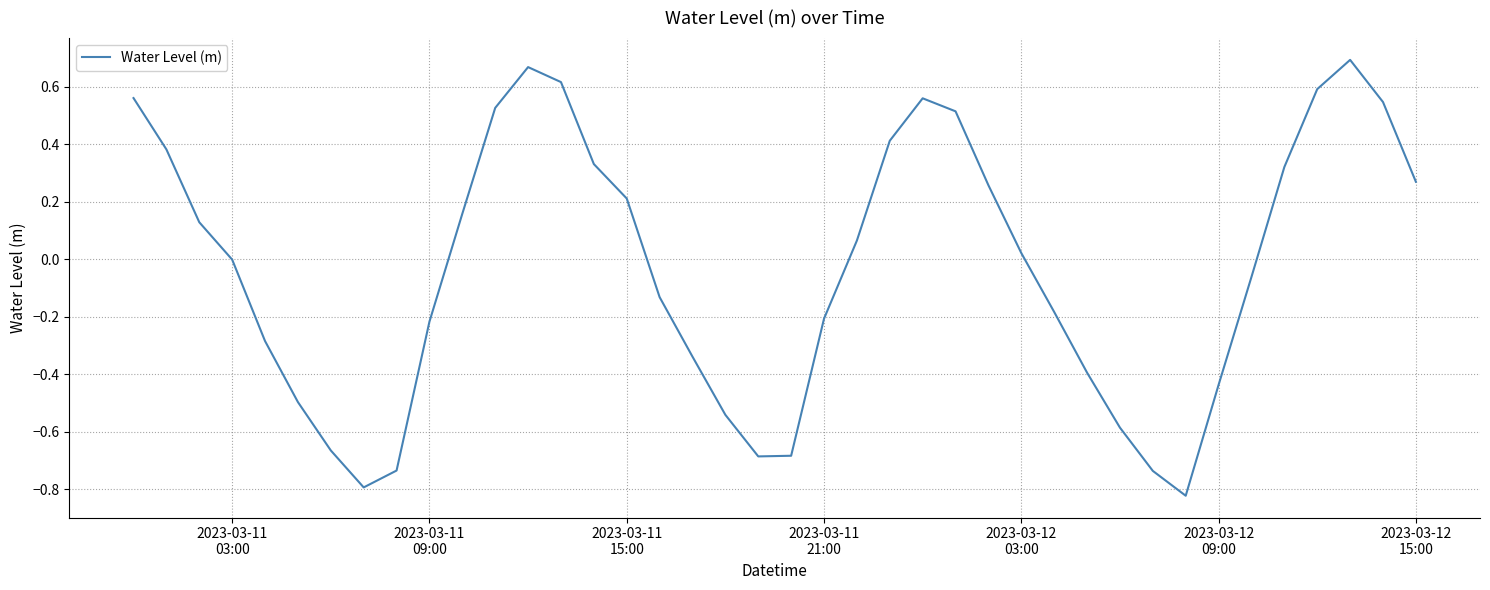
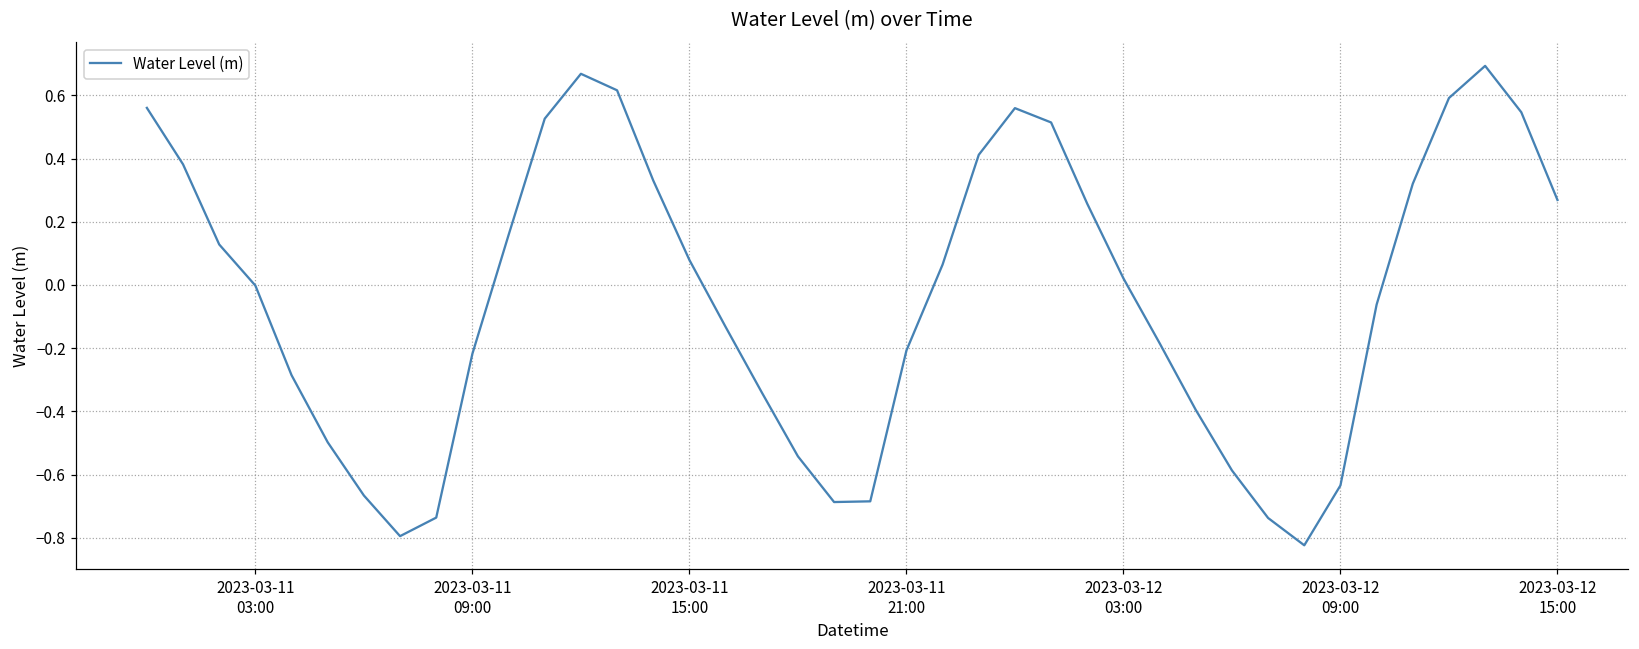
2023-03-11 15:00: 0.21 -> 0.08
2023-03-12 09:00: -0.44 -> -0.63
